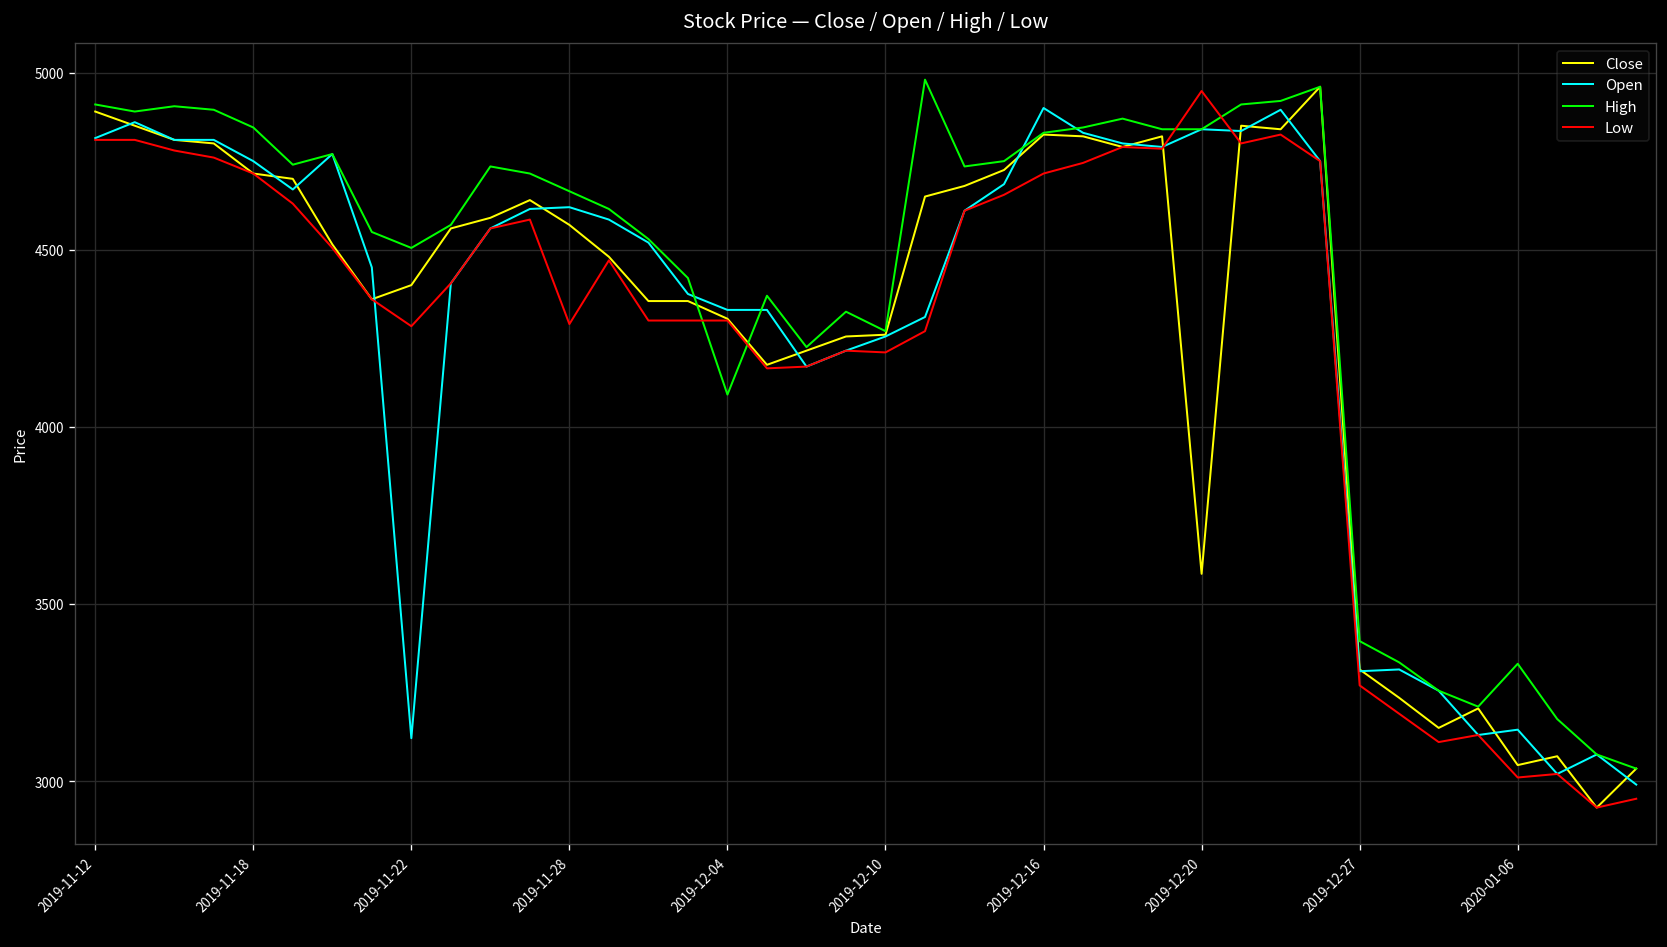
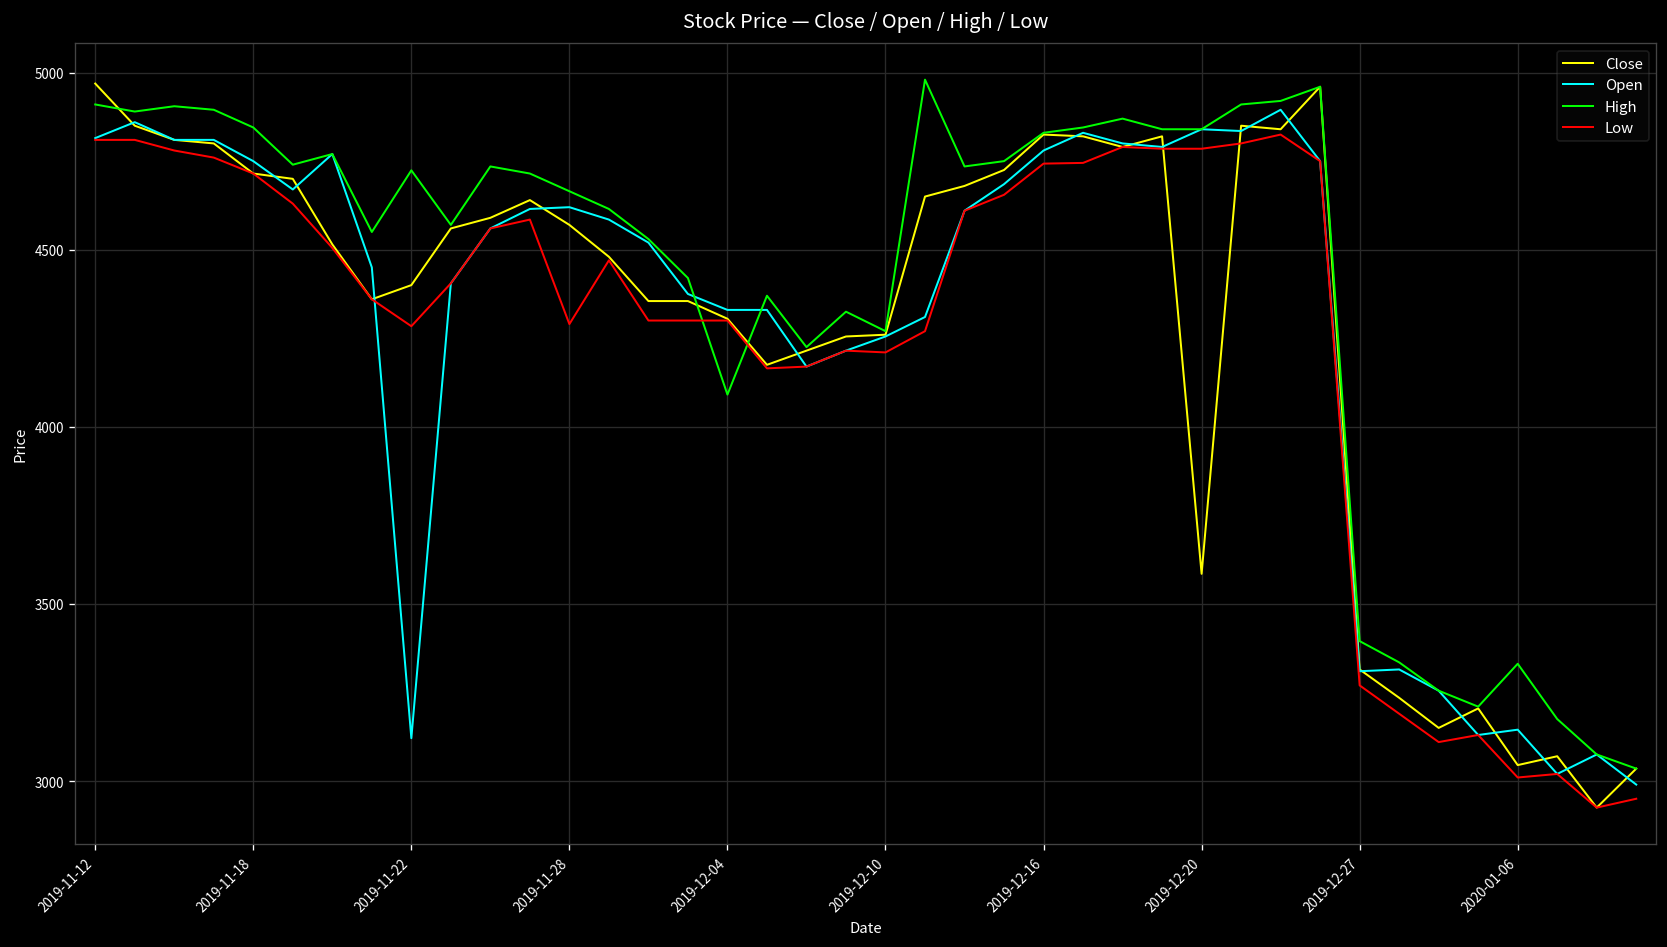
Close, 2019-11-12: 4890 -> 4970
High, 2019-11-22: 4510 -> 4720
Open, 2019-12-16: 4900 -> 4780
Low, 2019-12-16: 4720 -> 4740
Low, 2019-12-20: 4950 -> 4790
